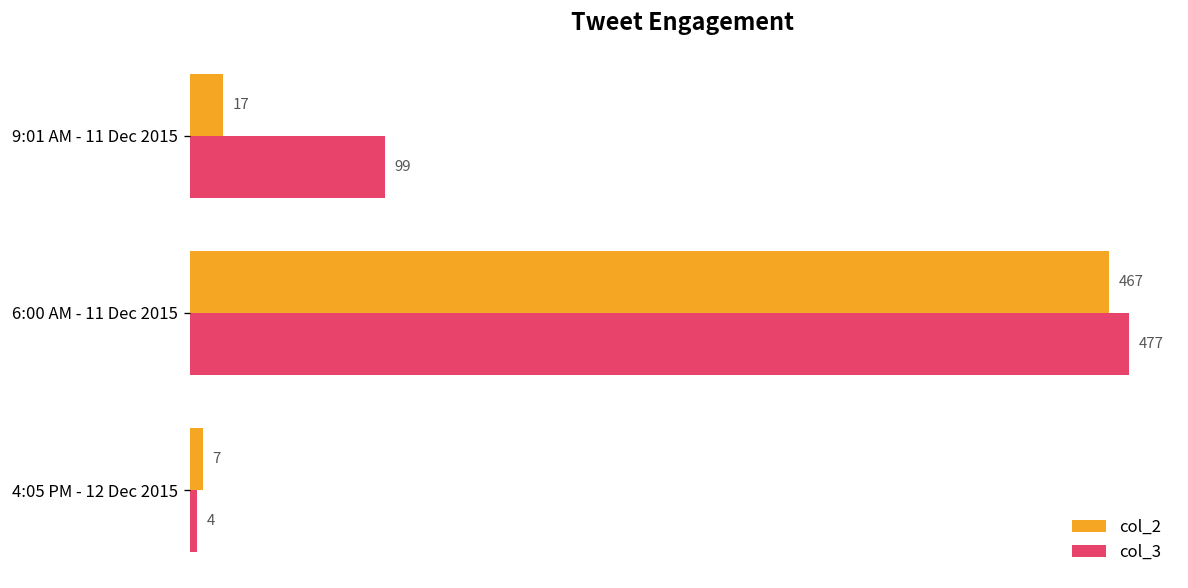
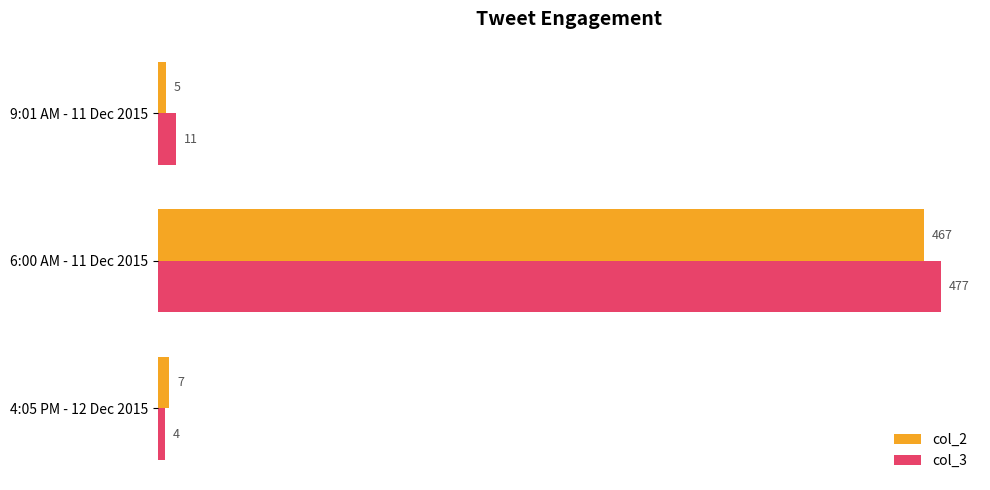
col_2, 9:01 AM - 11 Dec 2015: 17 -> 5
col_3, 9:01 AM - 11 Dec 2015: 99 -> 11
